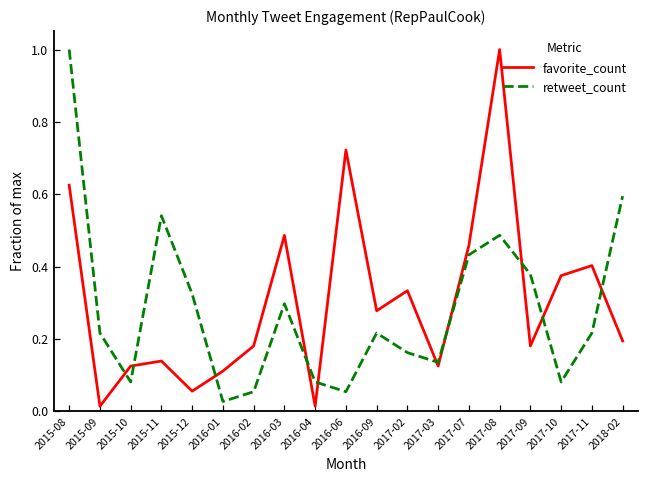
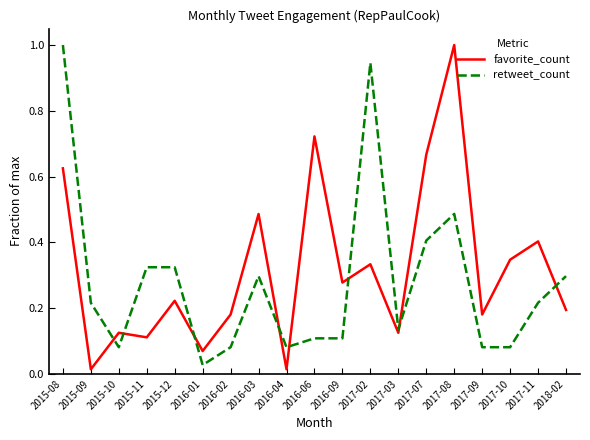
favorite_count, 2015-11: 0.14 -> 0.11
retweet_count, 2015-11: 0.54 -> 0.32
favorite_count, 2015-12: 0.06 -> 0.22
favorite_count, 2016-01: 0.11 -> 0.07
retweet_count, 2016-02: 0.05 -> 0.08
retweet_count, 2016-06: 0.05 -> 0.11
retweet_count, 2016-09: 0.22 -> 0.11
retweet_count, 2017-02: 0.16 -> 0.95
favorite_count, 2017-07: 0.46 -> 0.67
retweet_count, 2017-07: 0.43 -> 0.41
retweet_count, 2017-09: 0.38 -> 0.08
favorite_count, 2017-10: 0.38 -> 0.35
retweet_count, 2018-02: 0.59 -> 0.30
